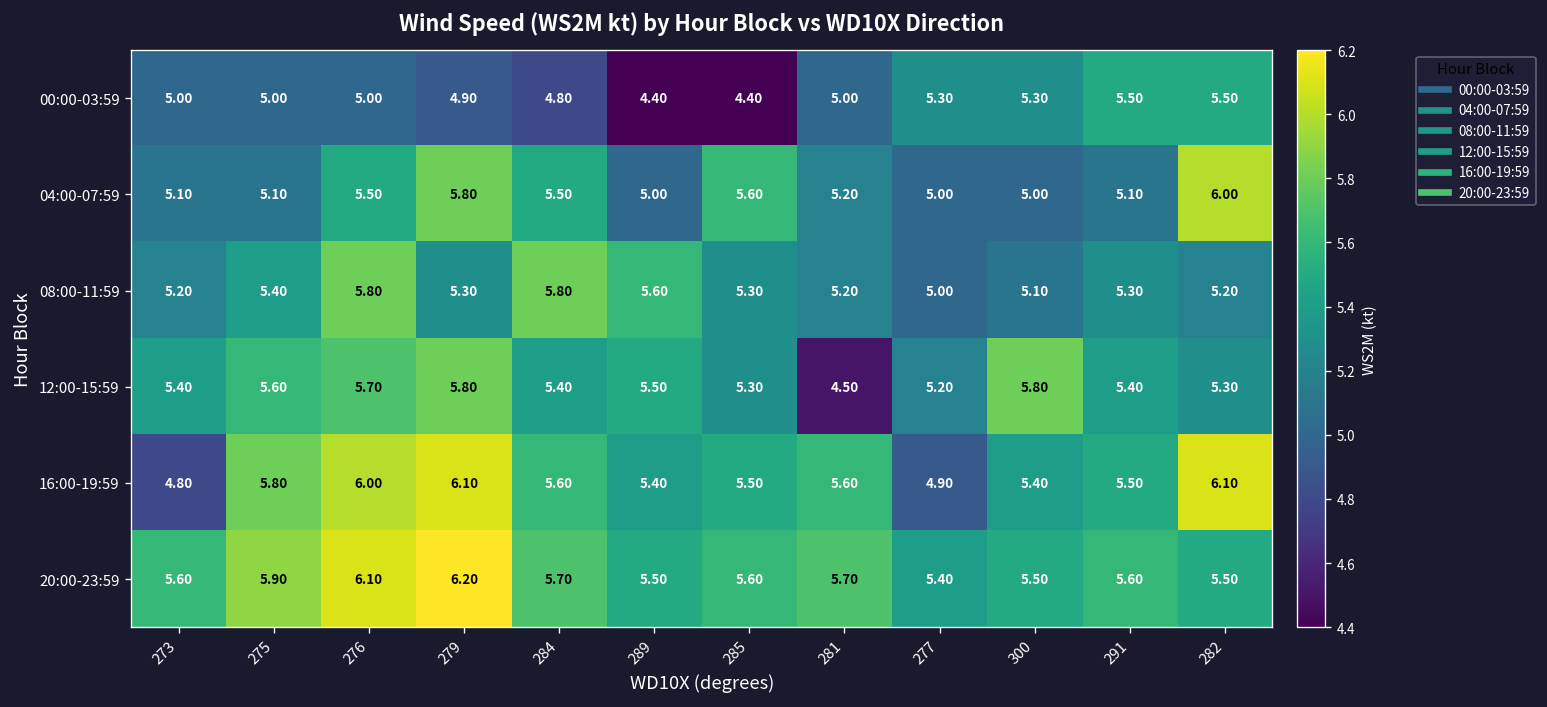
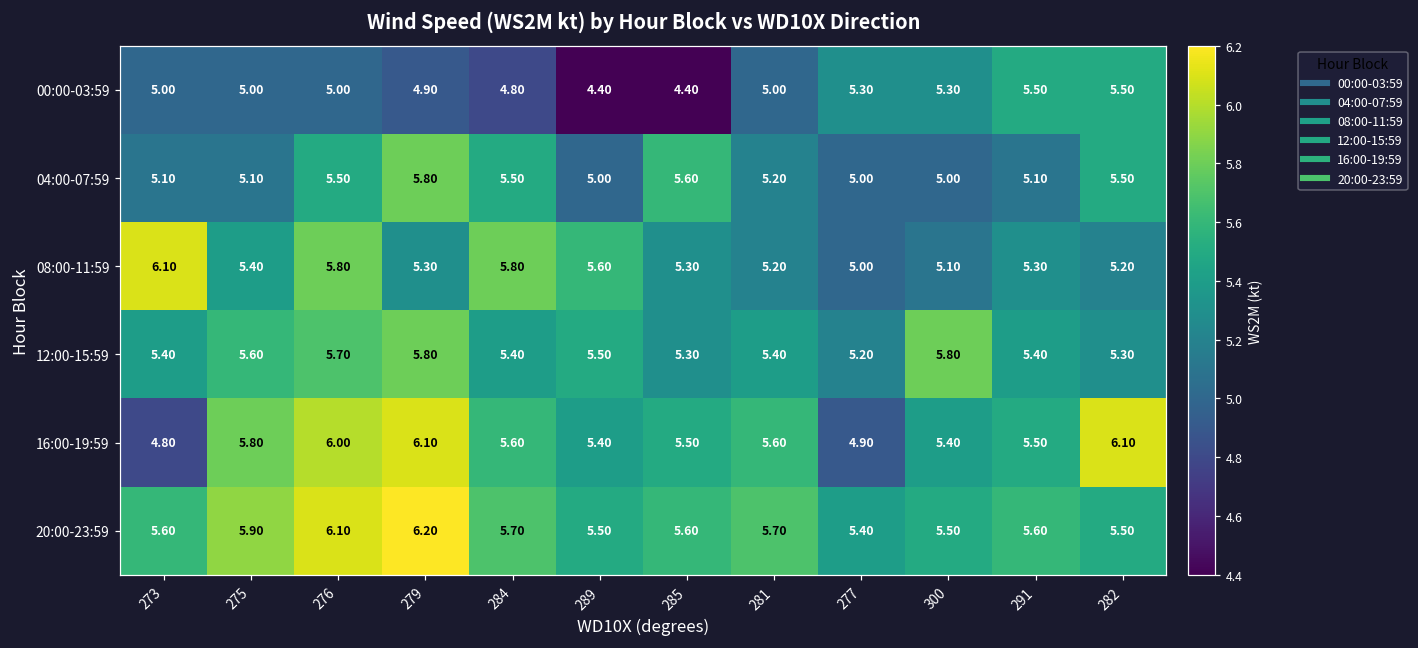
04:00-07:59, 282: 6.00 -> 5.50
08:00-11:59, 273: 5.20 -> 6.10
12:00-15:59, 281: 4.50 -> 5.40
